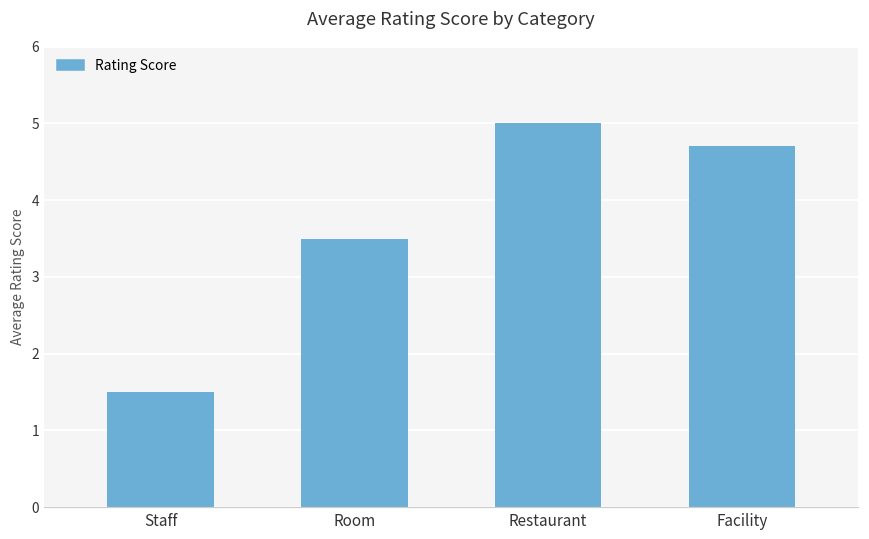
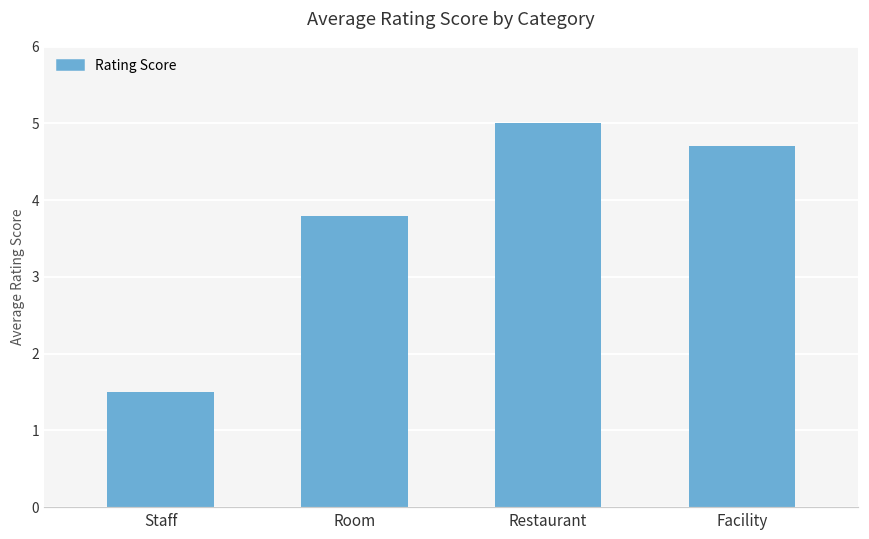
Room: 3.5 -> 3.8
